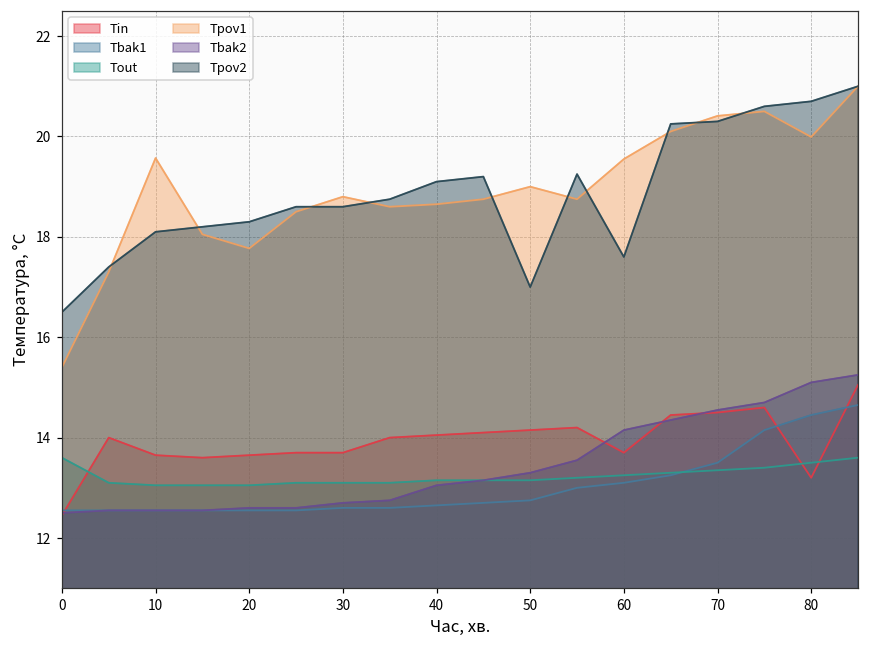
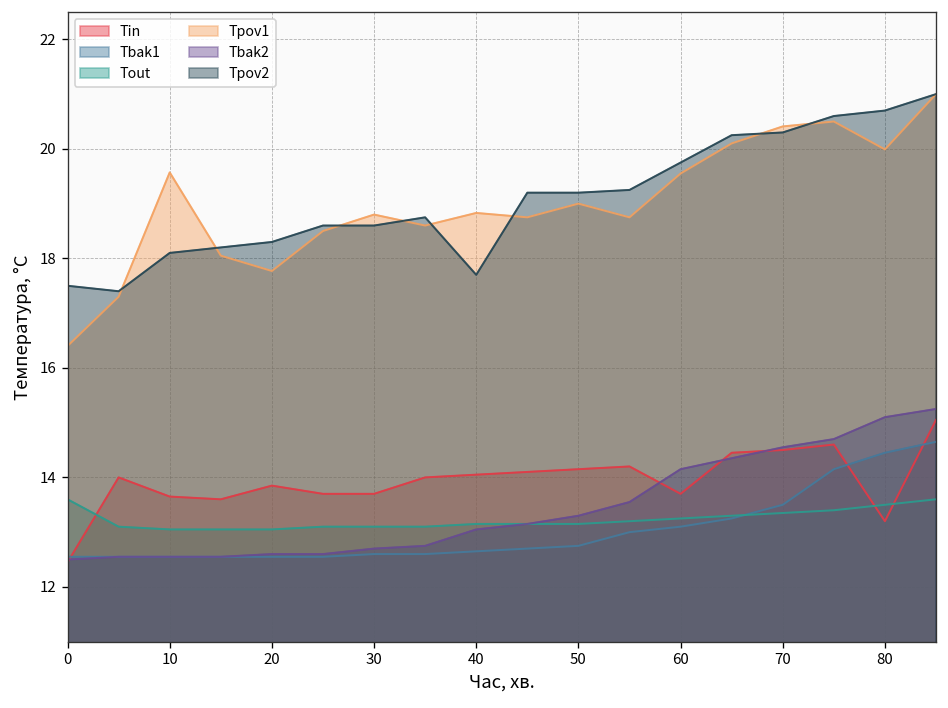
Tpov1, 0: 15.4 -> 16.4
Tpov2, 0: 16.5 -> 17.5
Tin, 20: 13.7 -> 13.9
Tpov1, 40: 18.7 -> 18.8
Tpov2, 40: 19.1 -> 17.7
Tpov2, 50: 17.0 -> 19.2
Tpov2, 60: 17.6 -> 19.8
